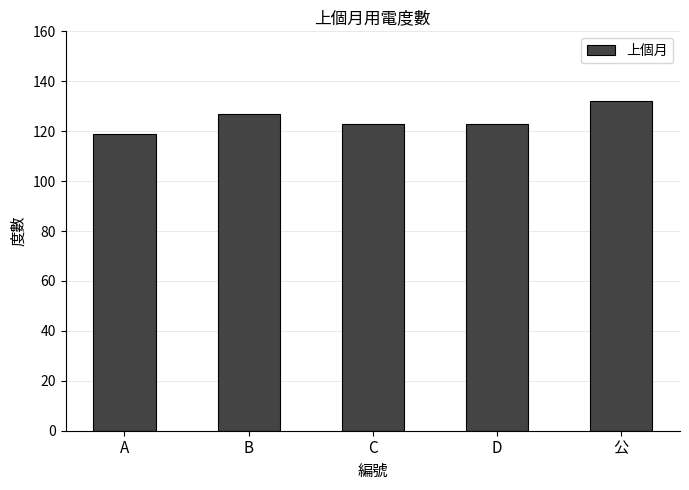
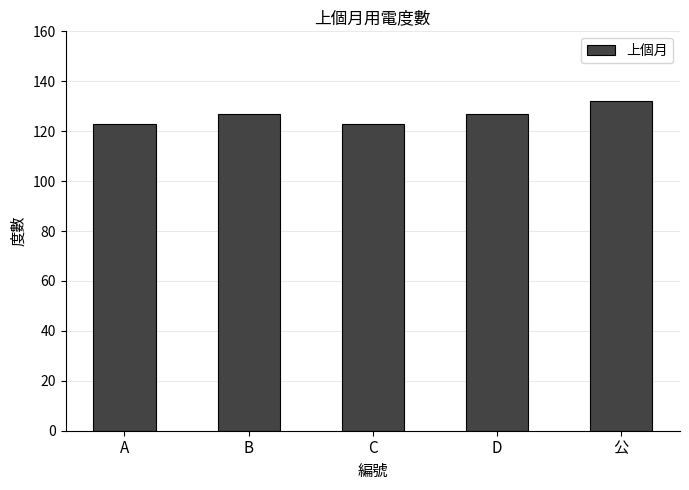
A: 119 -> 123
D: 123 -> 127
